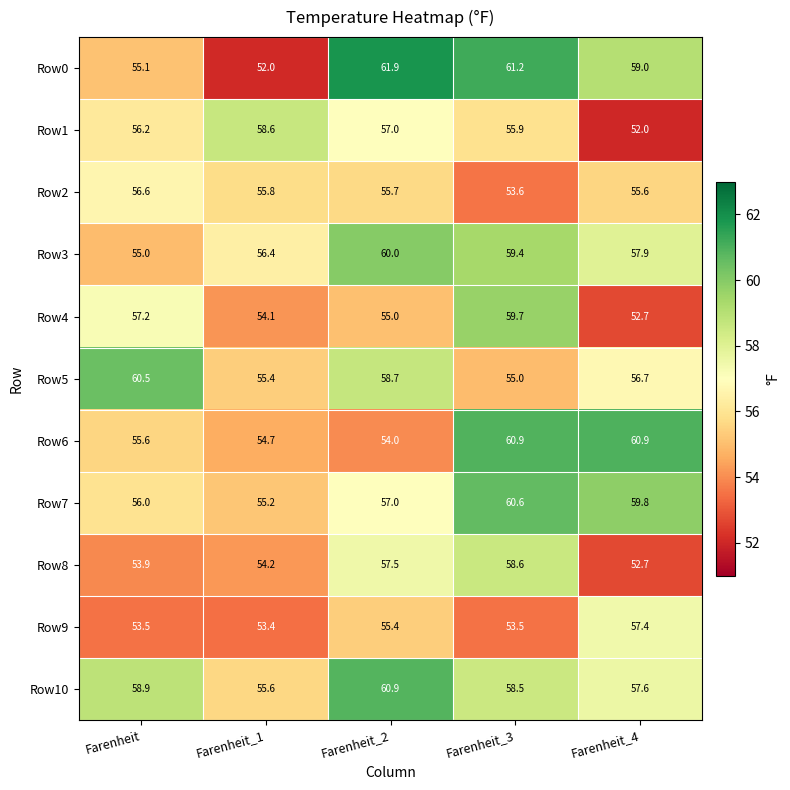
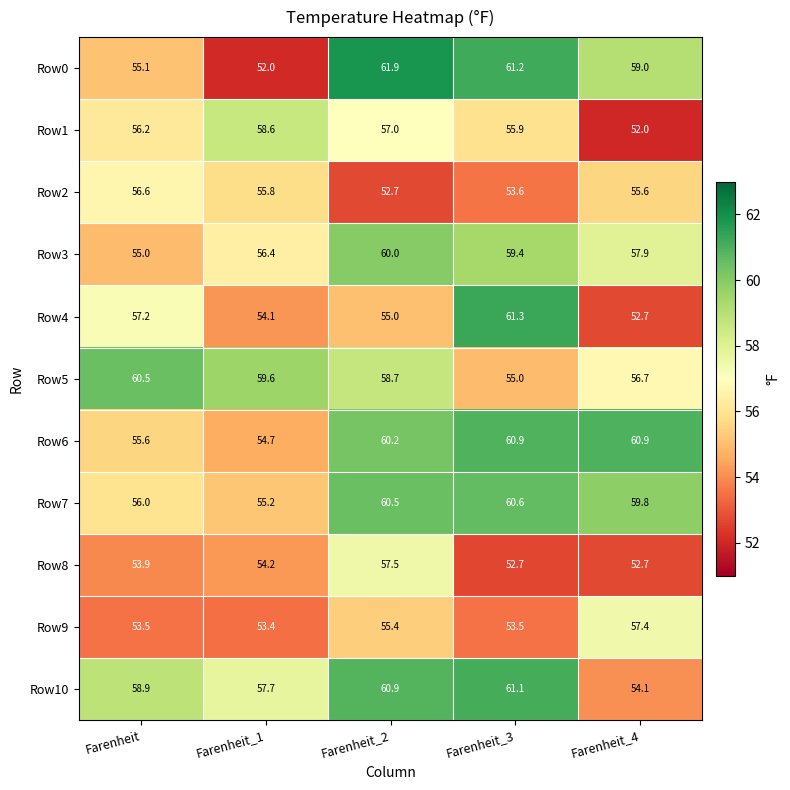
Row2, Farenheit_2: 55.7 -> 52.7
Row4, Farenheit_3: 59.7 -> 61.3
Row5, Farenheit_1: 55.4 -> 59.6
Row6, Farenheit_2: 54.0 -> 60.2
Row7, Farenheit_2: 57.0 -> 60.5
Row8, Farenheit_3: 58.6 -> 52.7
Row10, Farenheit_1: 55.6 -> 57.7
Row10, Farenheit_3: 58.5 -> 61.1
Row10, Farenheit_4: 57.6 -> 54.1
